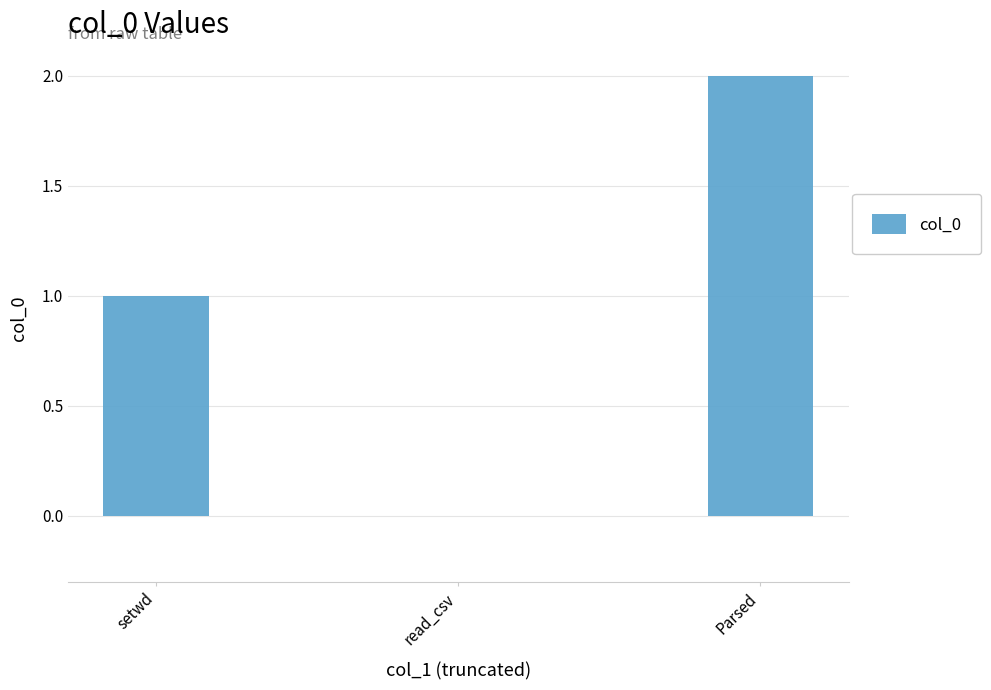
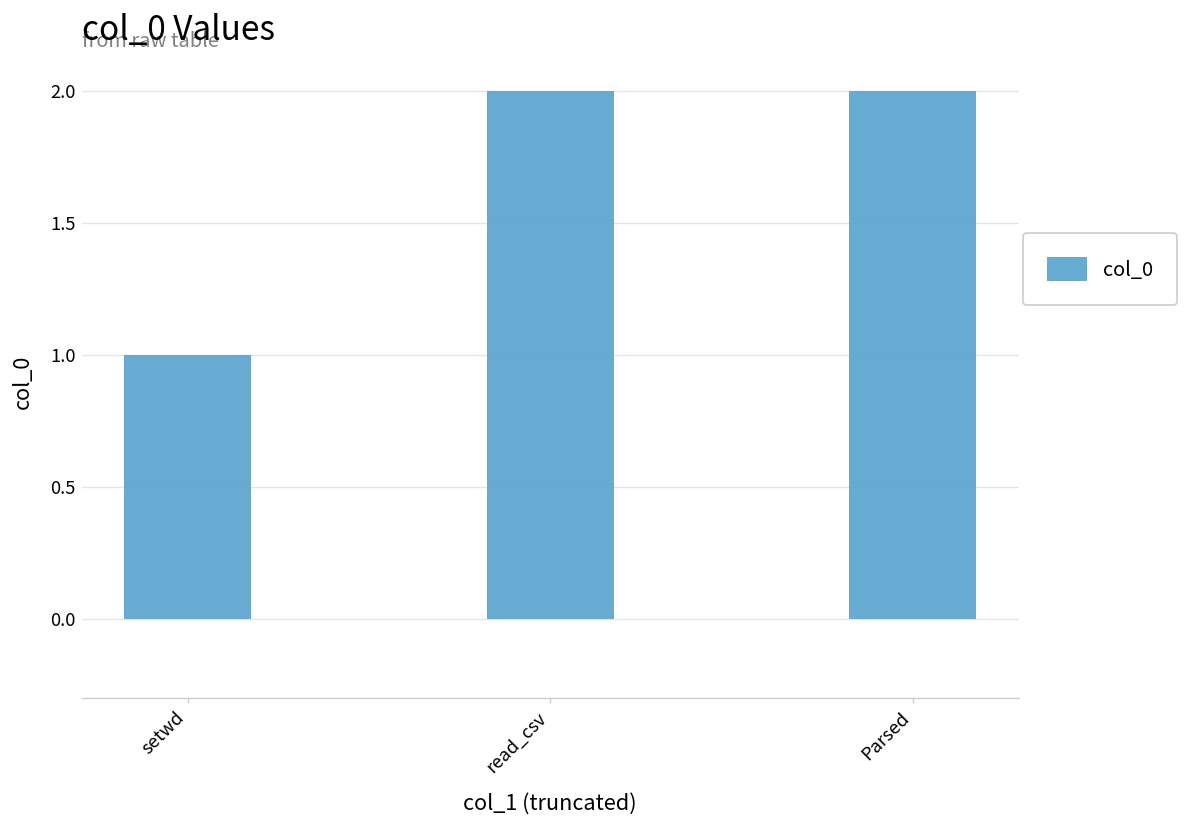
read_csv: 0 -> 2
